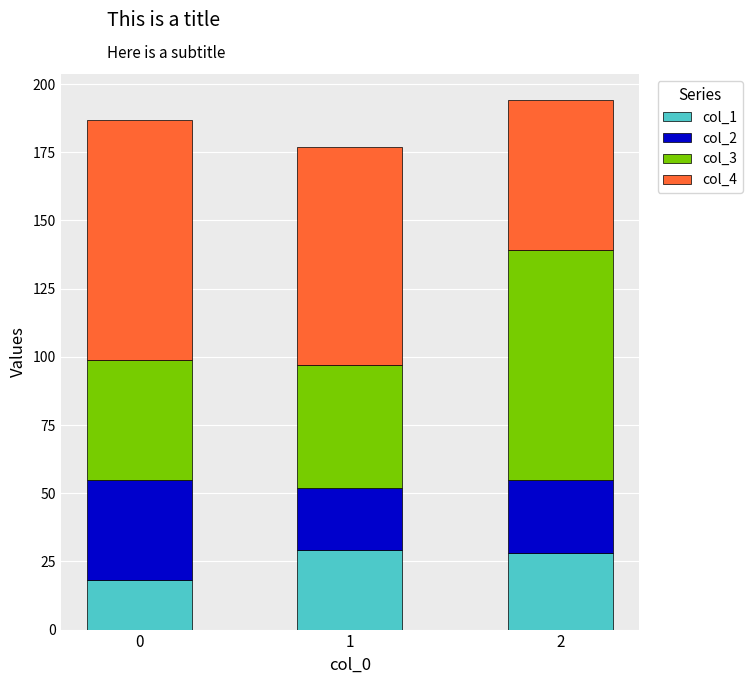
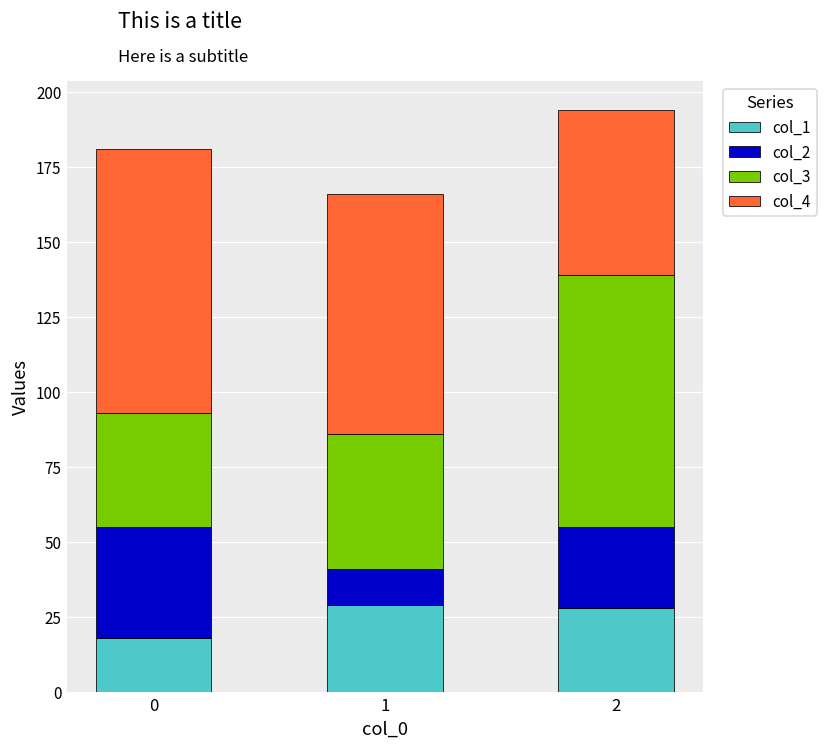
col_3, 0: 44 -> 38
col_2, 1: 23 -> 12
